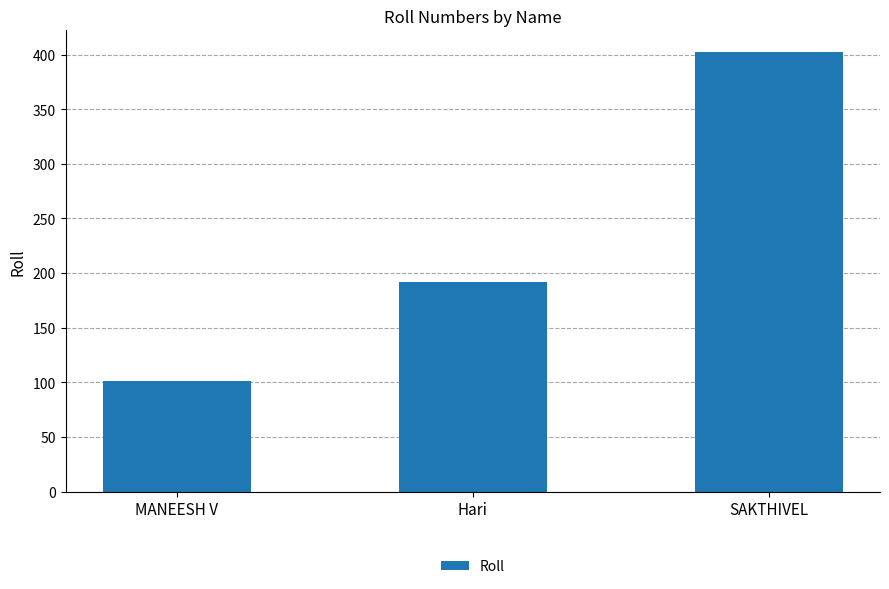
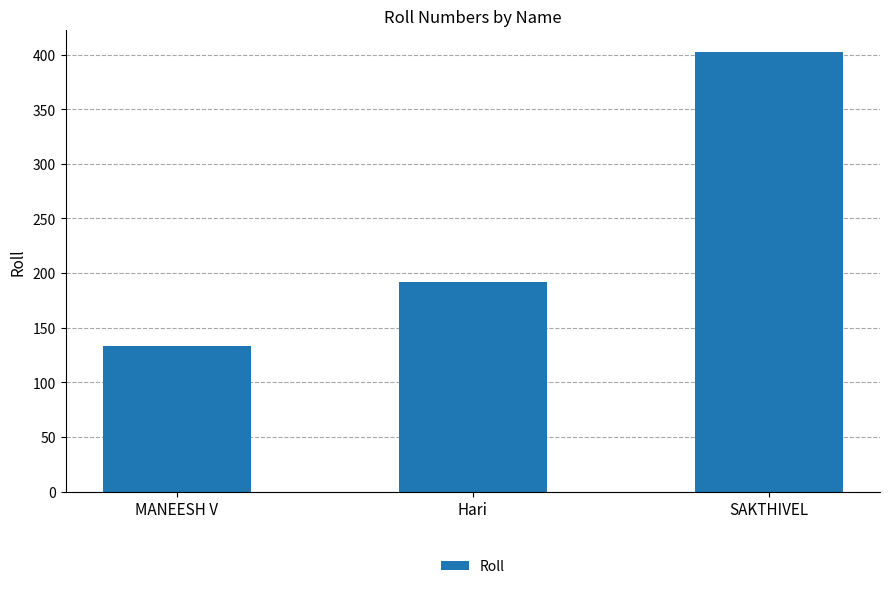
MANEESH V: 101 -> 133
